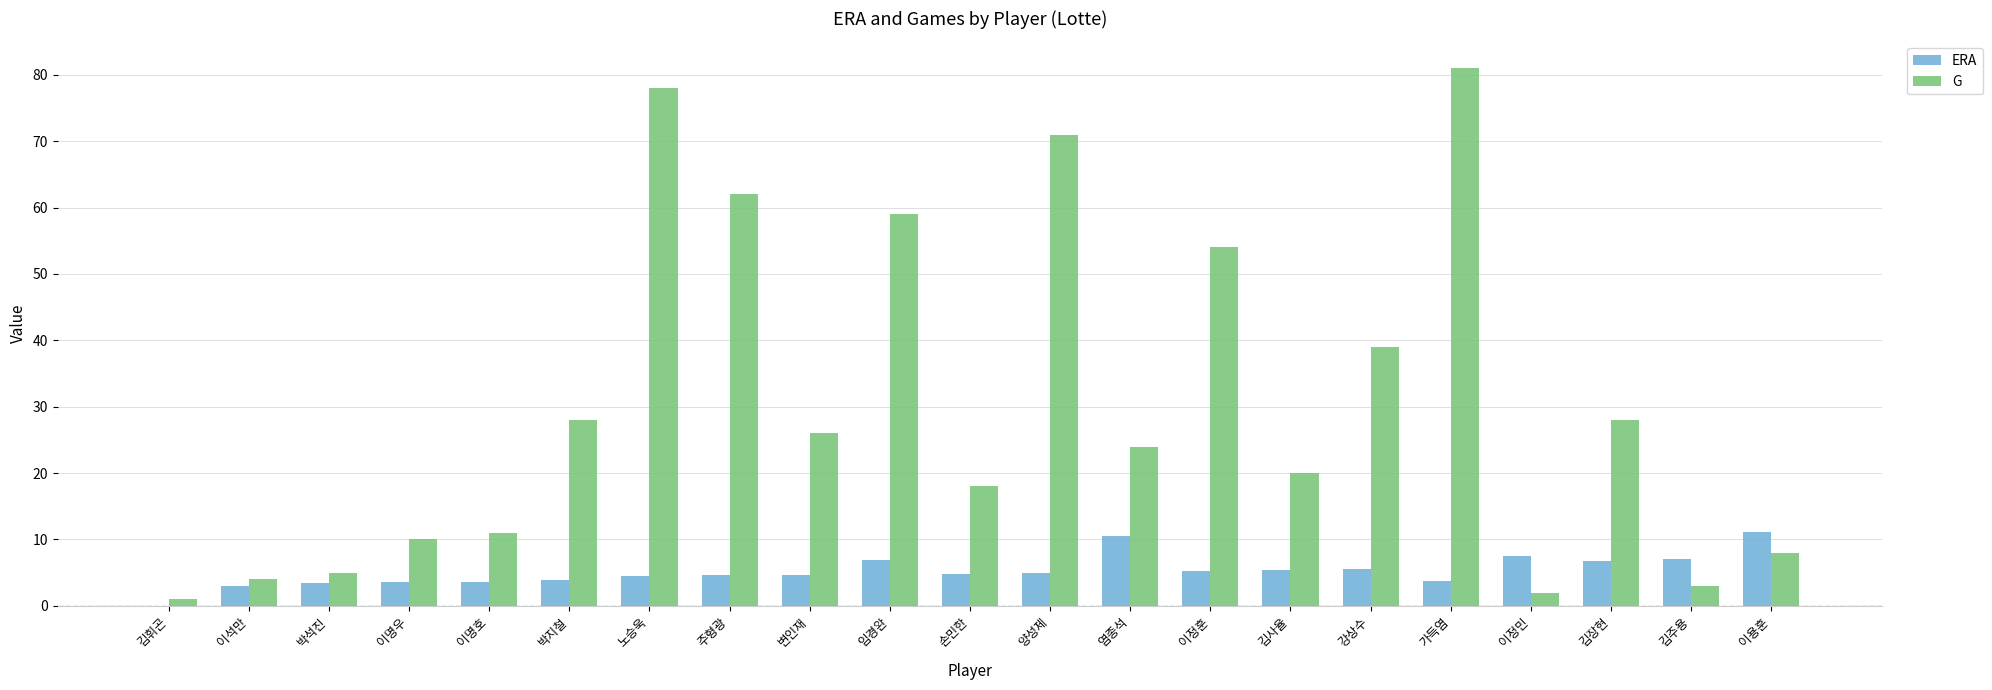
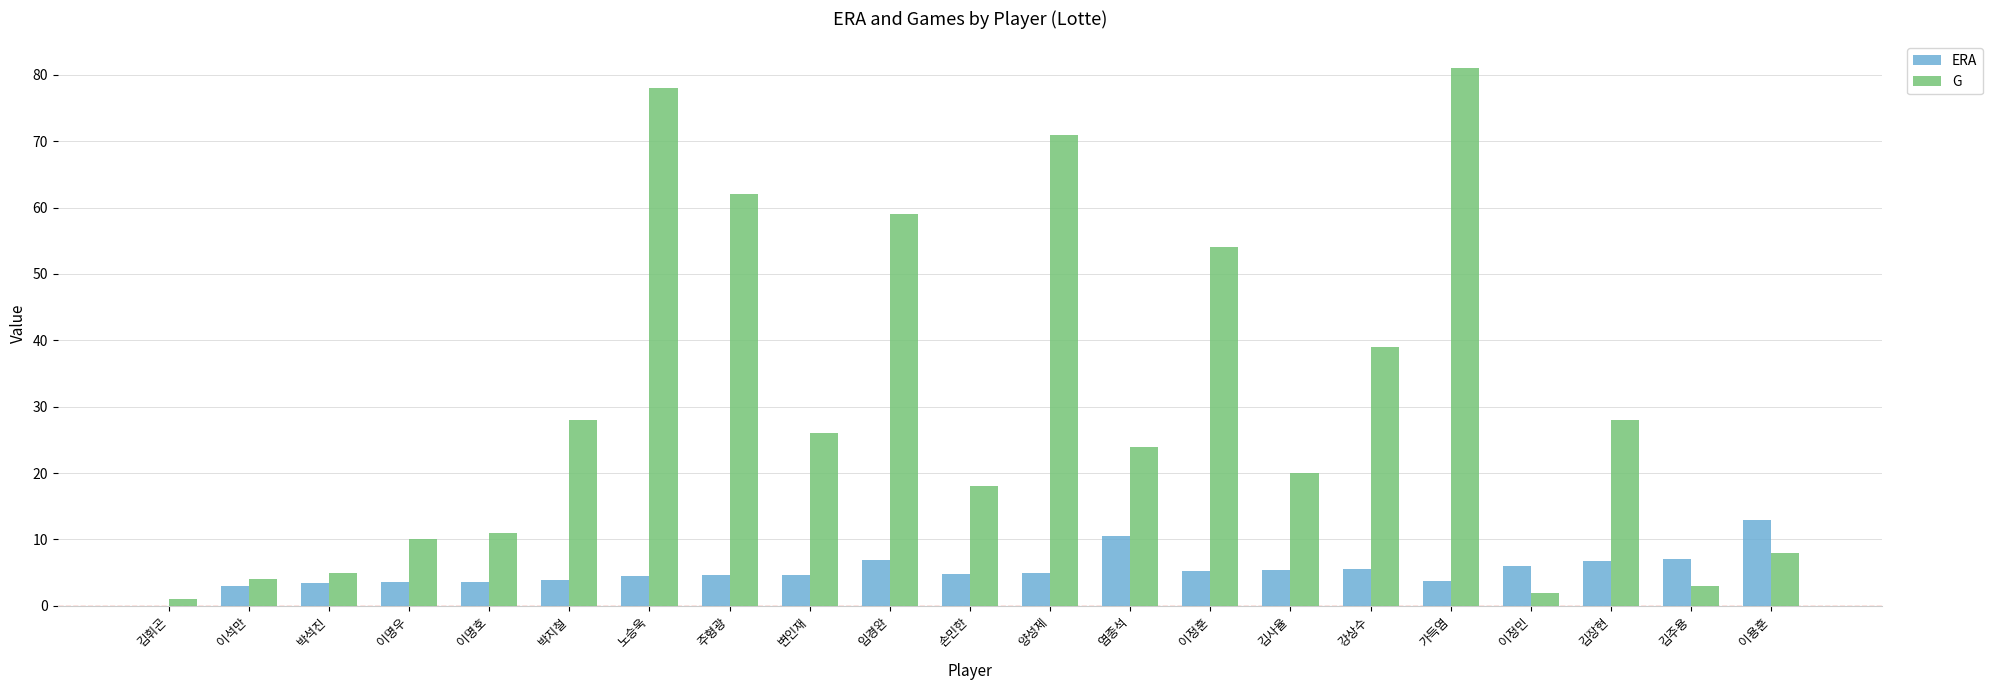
ERA, 이정민: 8 -> 6
ERA, 이용훈: 11 -> 13
